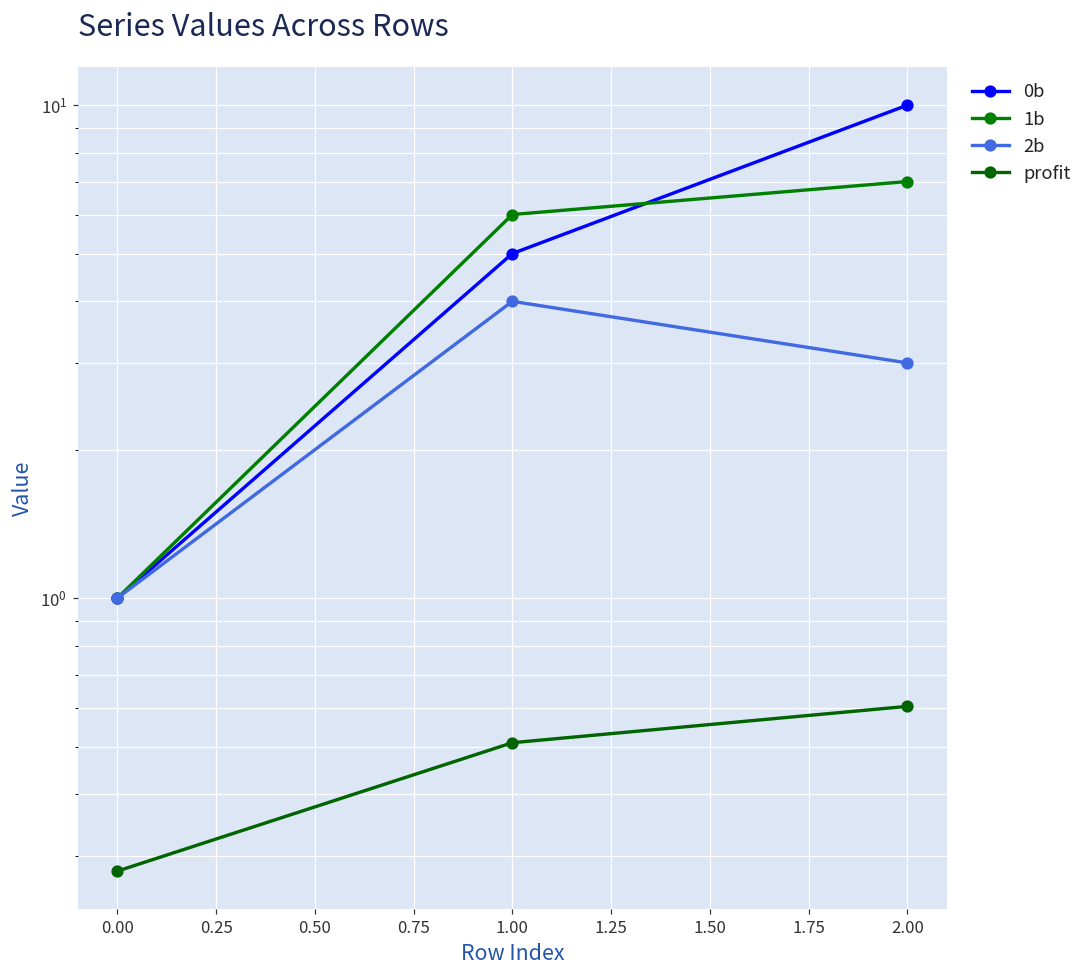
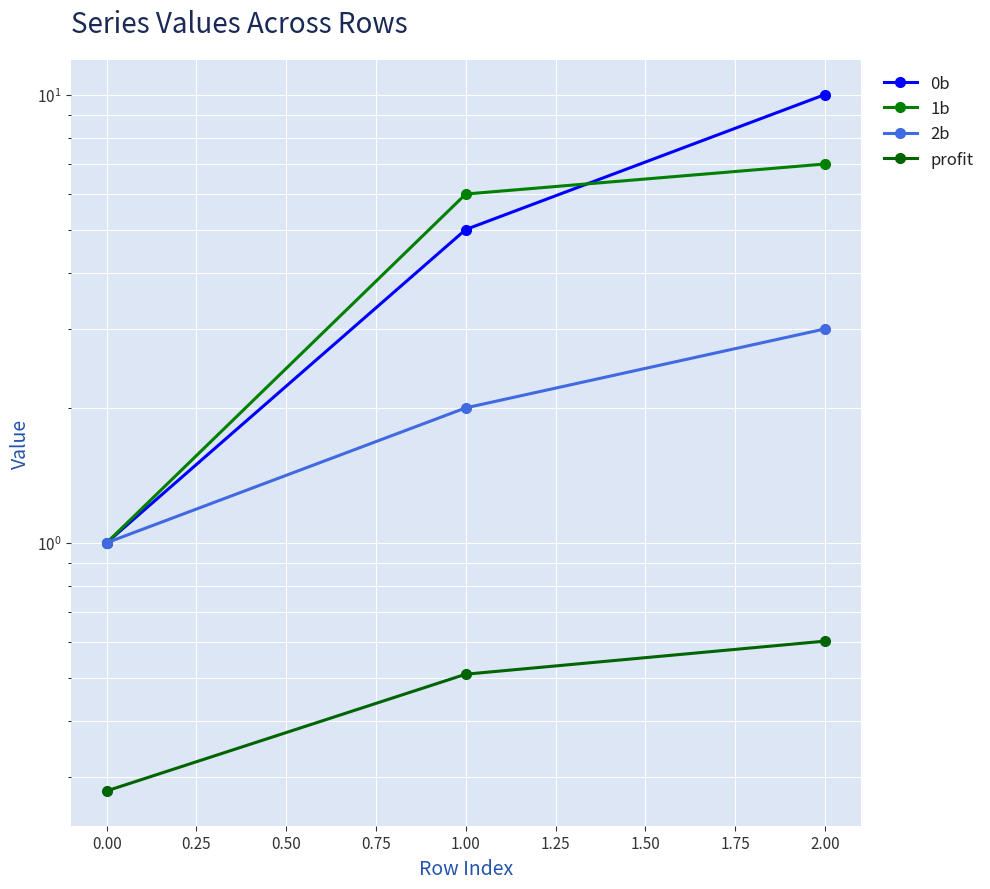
2b, 1.00: 4 -> 2
